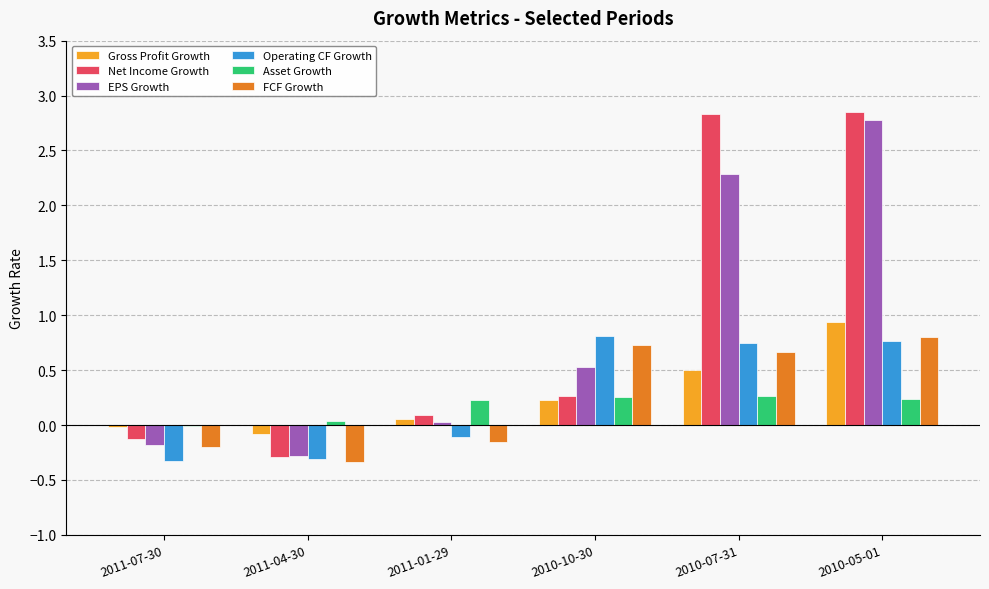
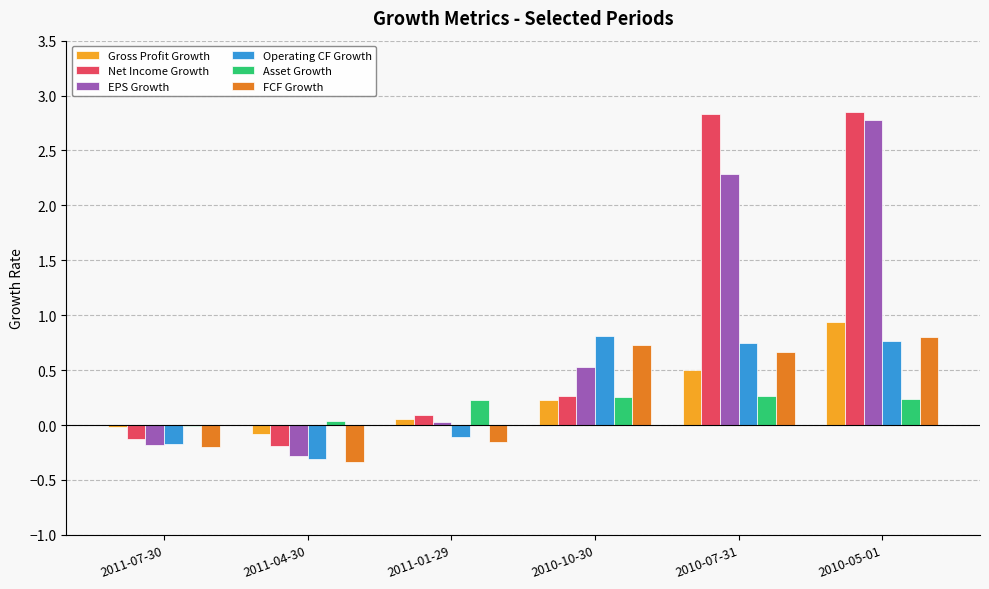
Operating CF Growth, 2011-07-30: -0.33 -> -0.17
Net Income Growth, 2011-04-30: -0.29 -> -0.19
